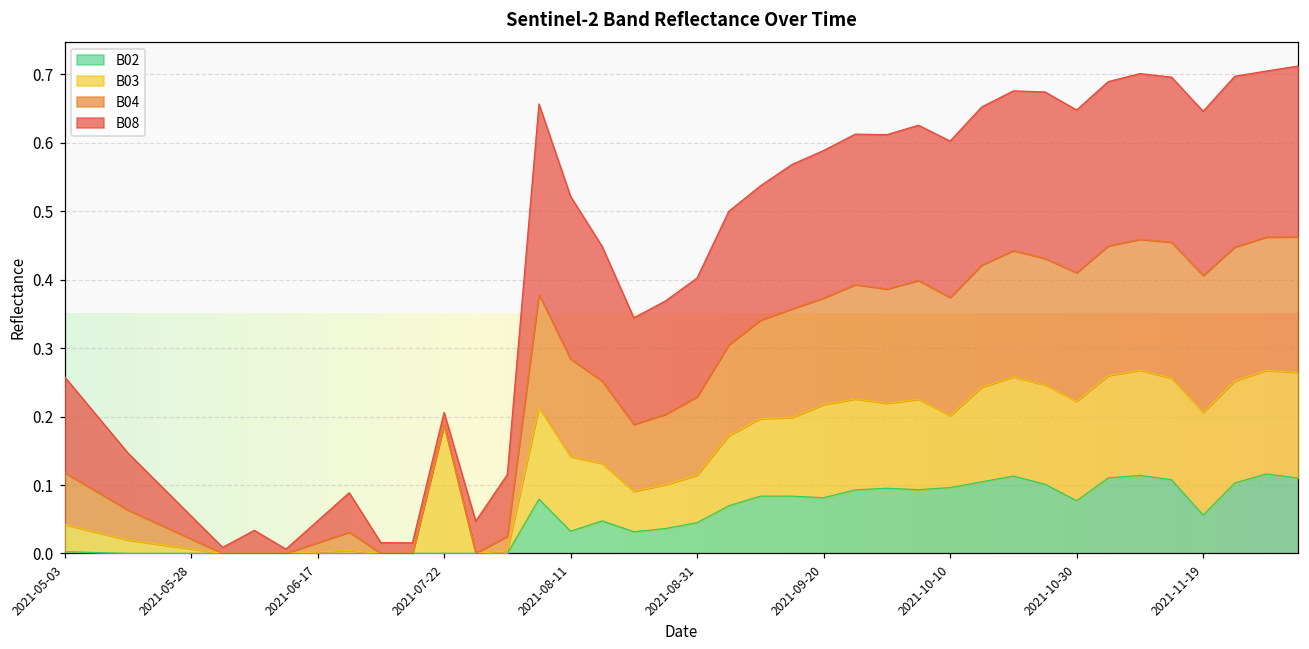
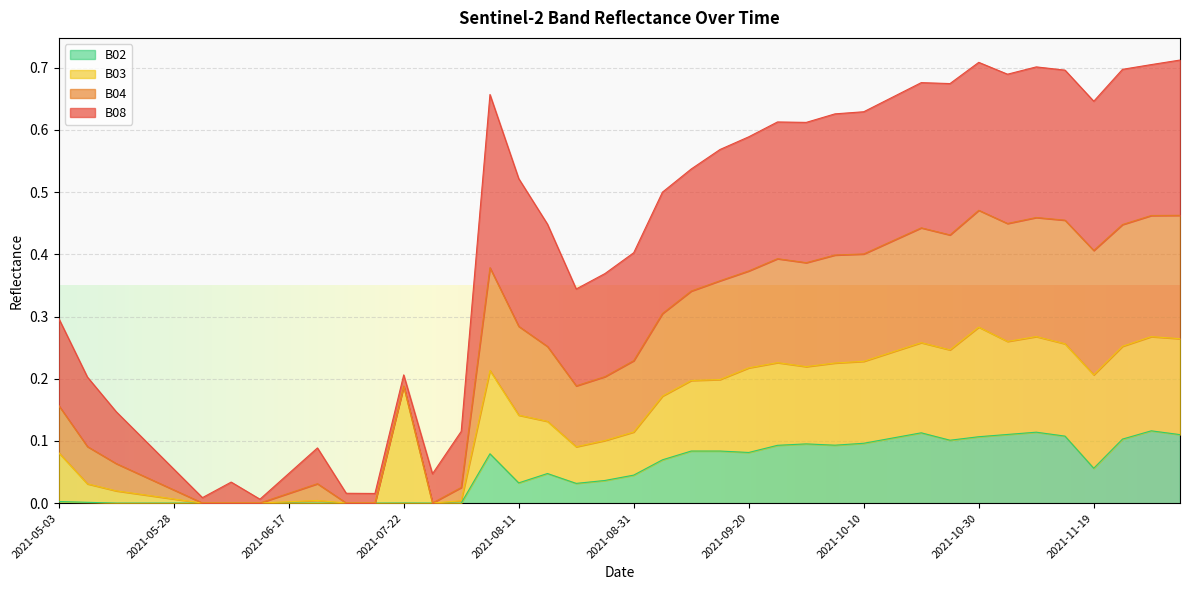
B03, 2021-05-03: 0.04 -> 0.08
B03, 2021-10-10: 0.11 -> 0.13
B02, 2021-10-30: 0.08 -> 0.11
B03, 2021-10-30: 0.15 -> 0.18
